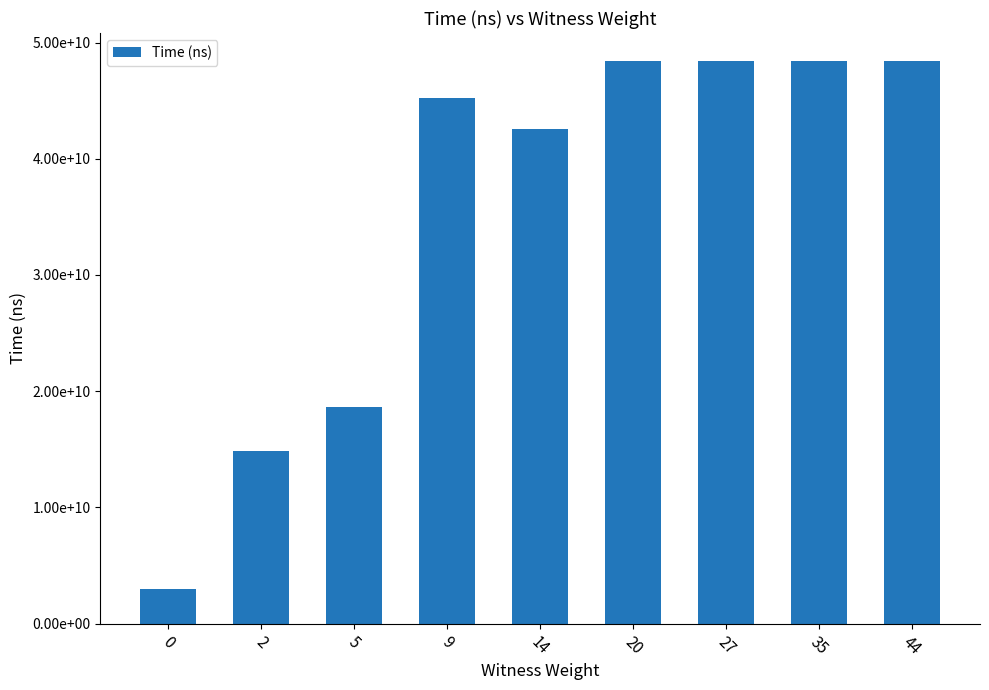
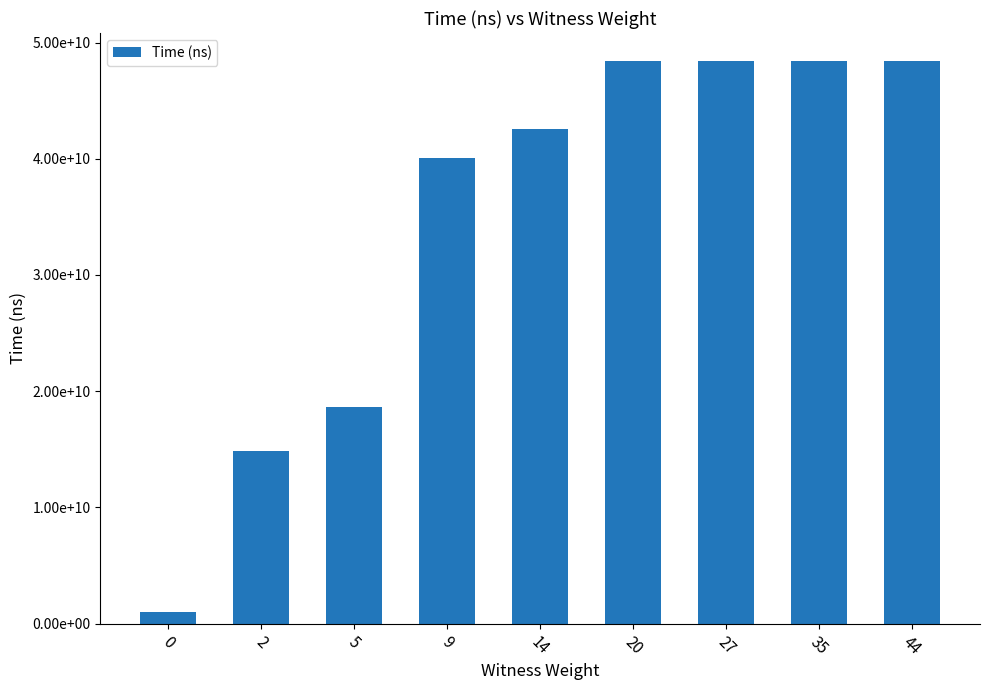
0: 2900000000 -> 1000000000
9: 45200000000 -> 40000000000
